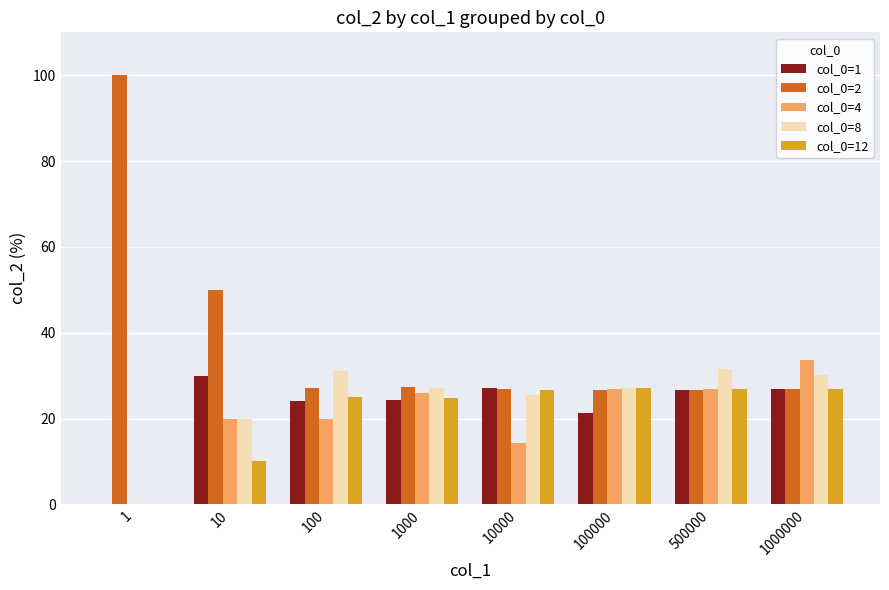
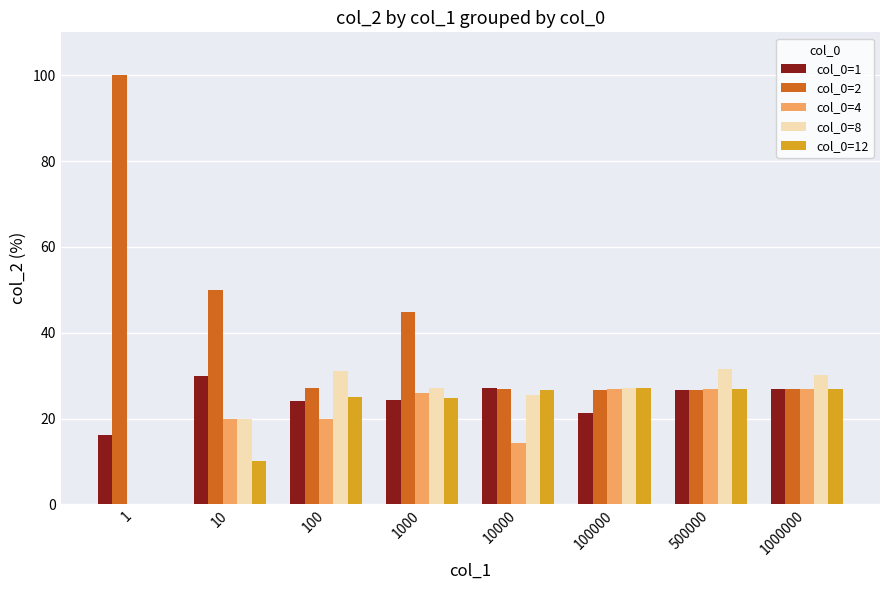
col_0=1, 1: 0 -> 16
col_0=2, 1000: 27 -> 45
col_0=4, 1000000: 34 -> 27
